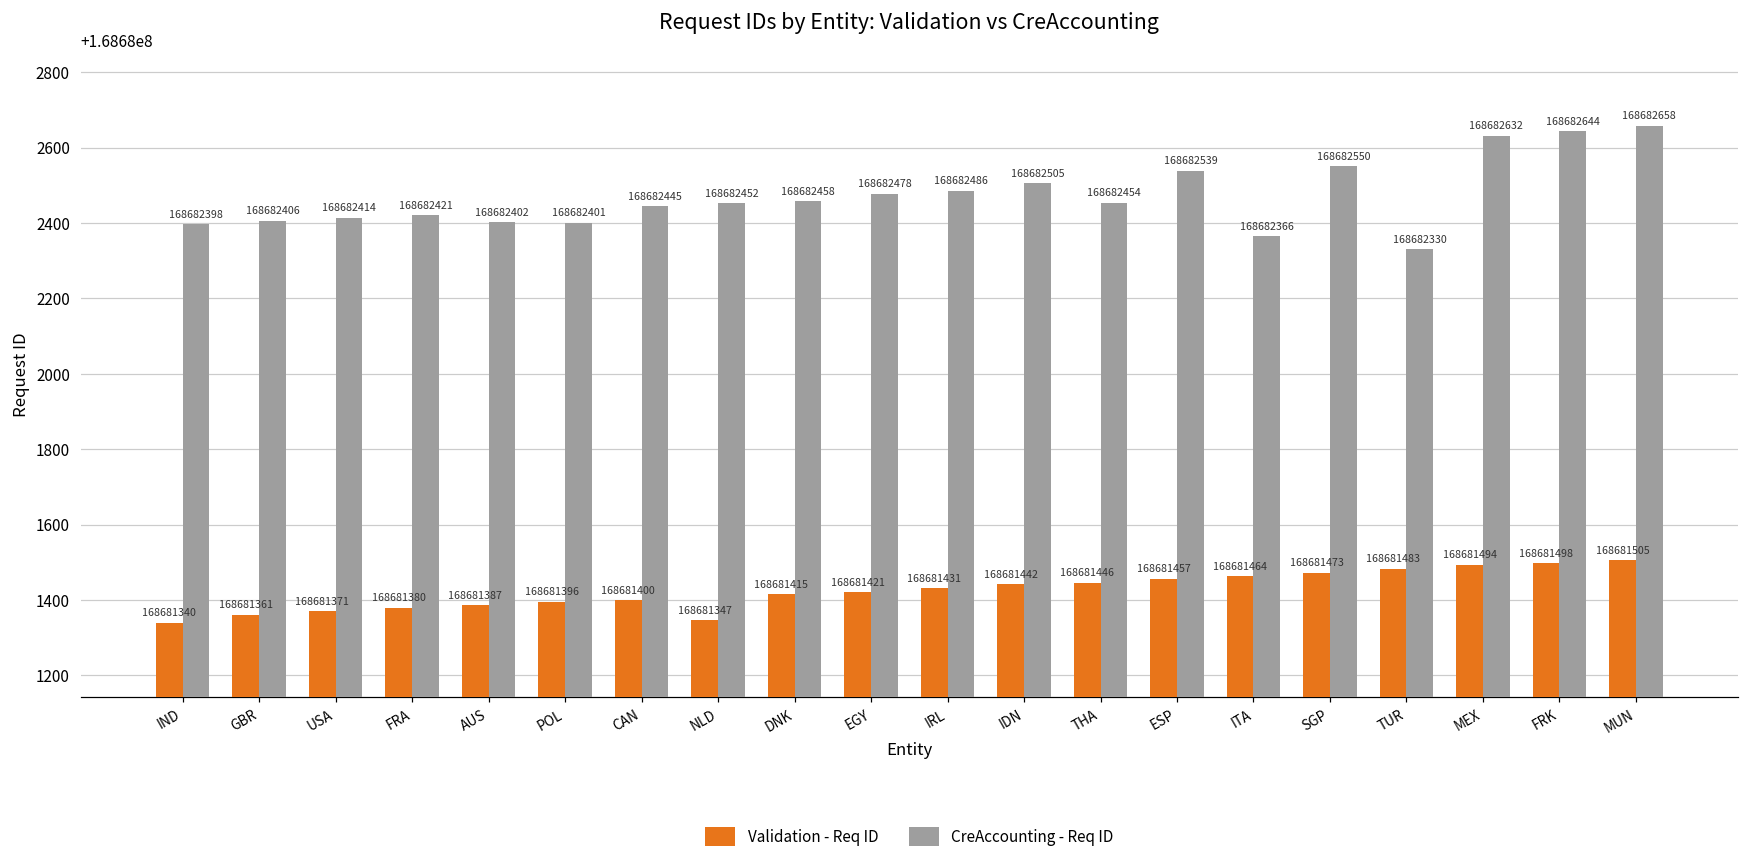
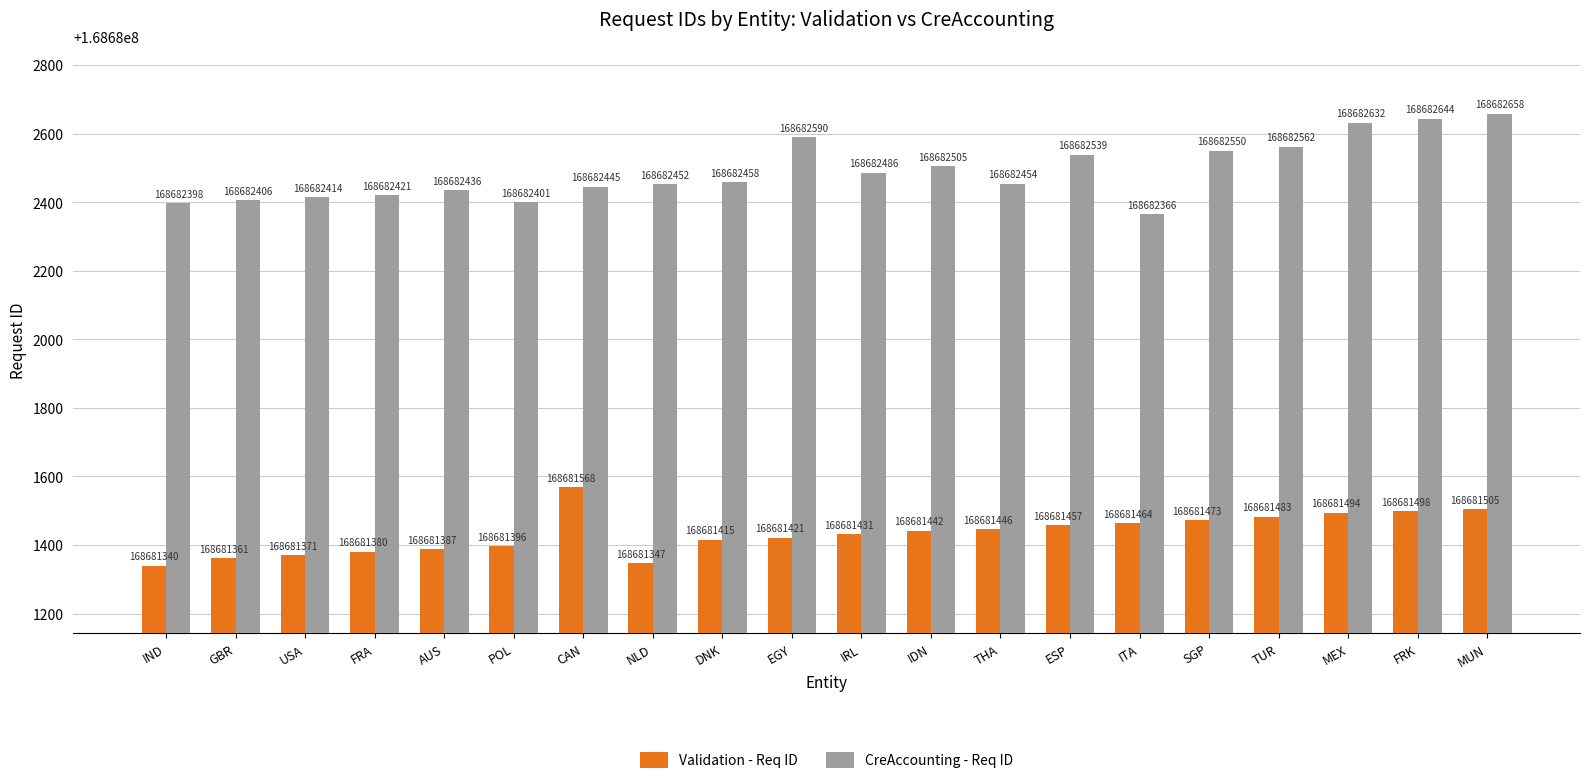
CreAccounting - Req ID, AUS: 168682402 -> 168682436
Validation - Req ID, CAN: 168681400 -> 168681568
CreAccounting - Req ID, EGY: 168682478 -> 168682590
CreAccounting - Req ID, TUR: 168682330 -> 168682562
